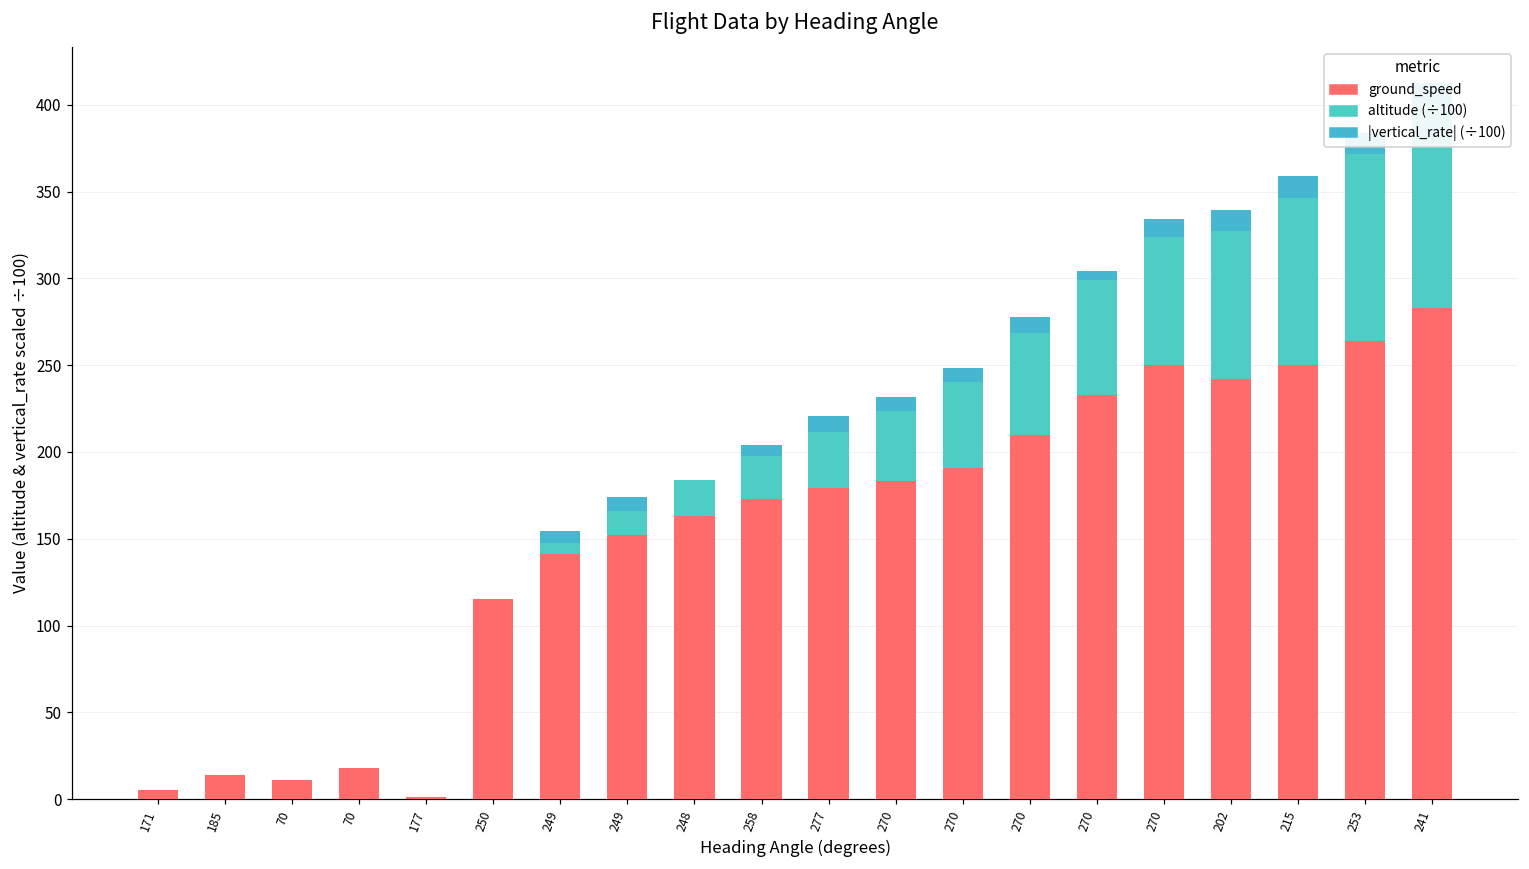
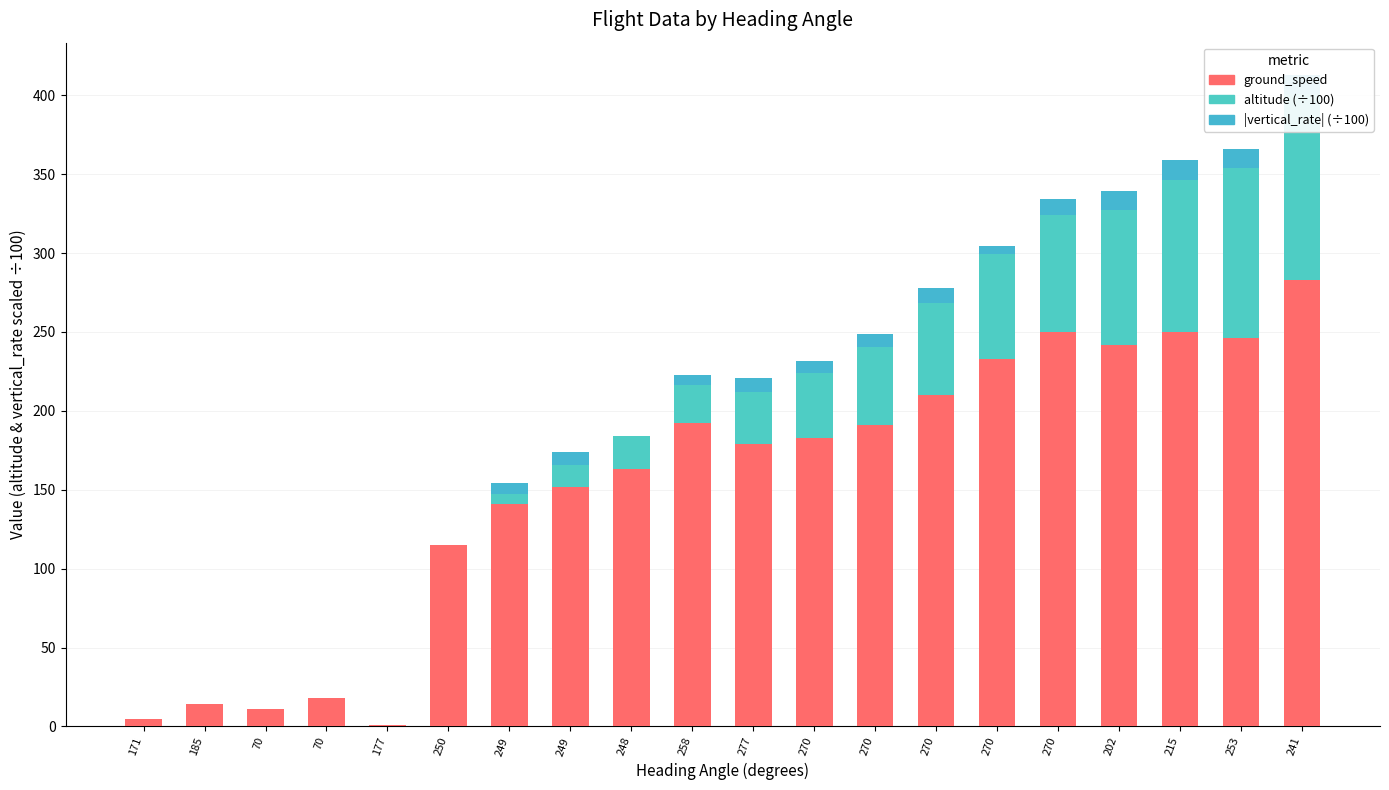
ground_speed, 258: 173 -> 192
ground_speed, 253: 264 -> 246
